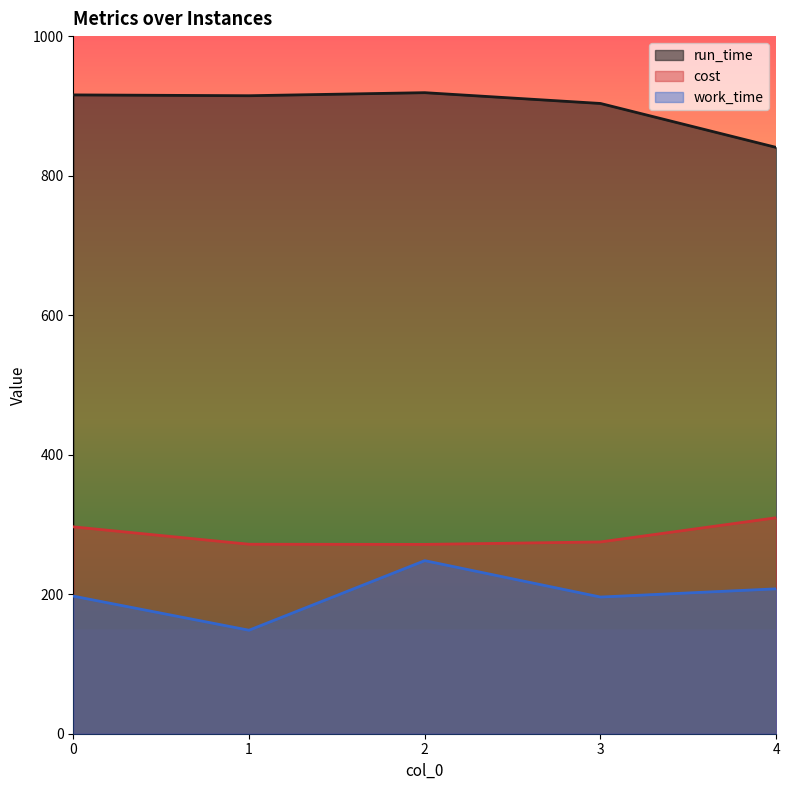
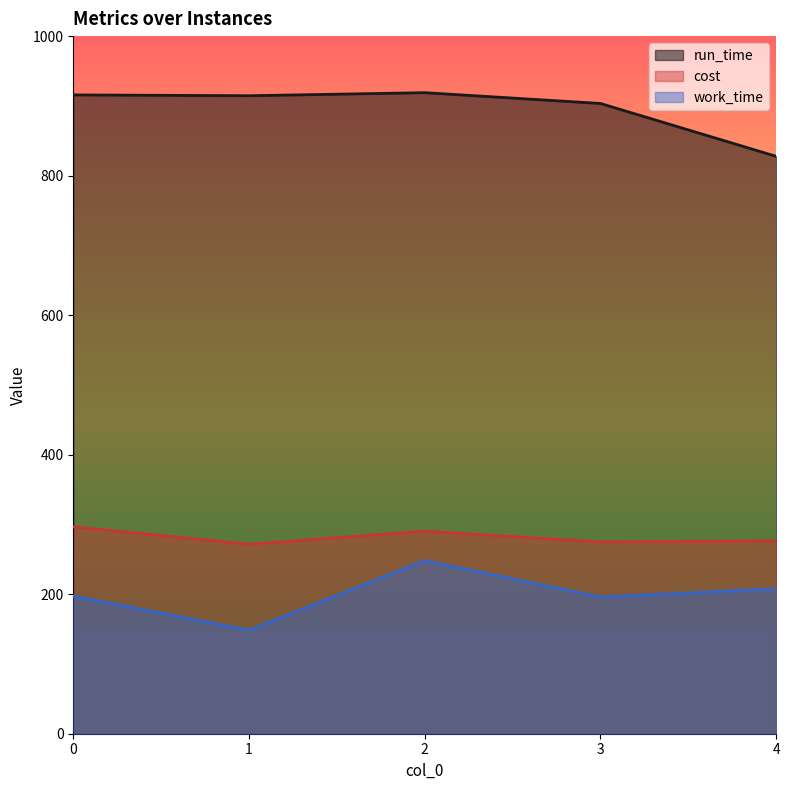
cost, 2: 270 -> 290
run_time, 4: 840 -> 830
cost, 4: 310 -> 280
